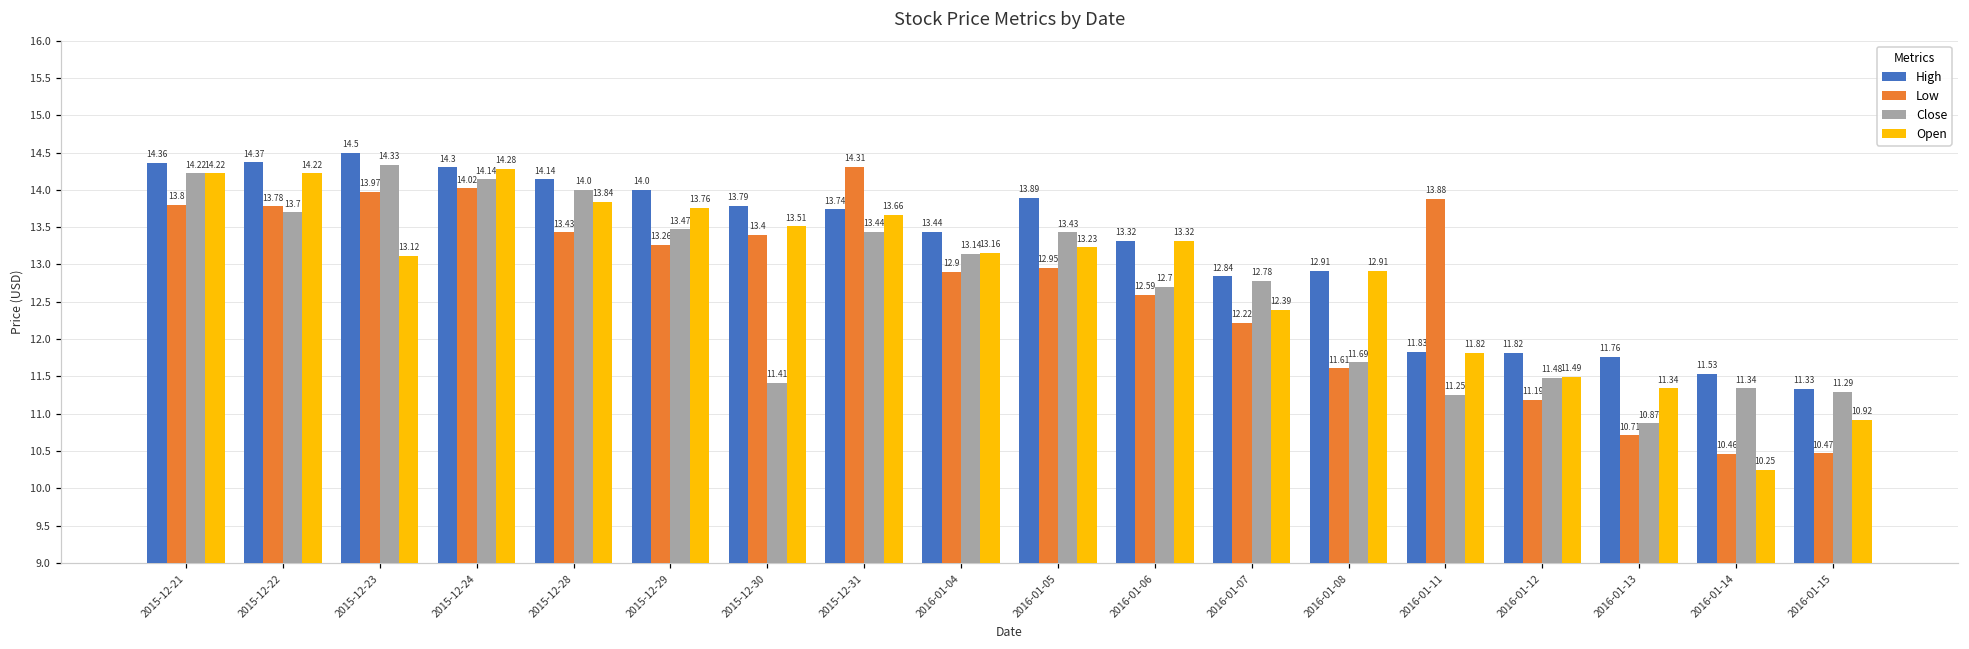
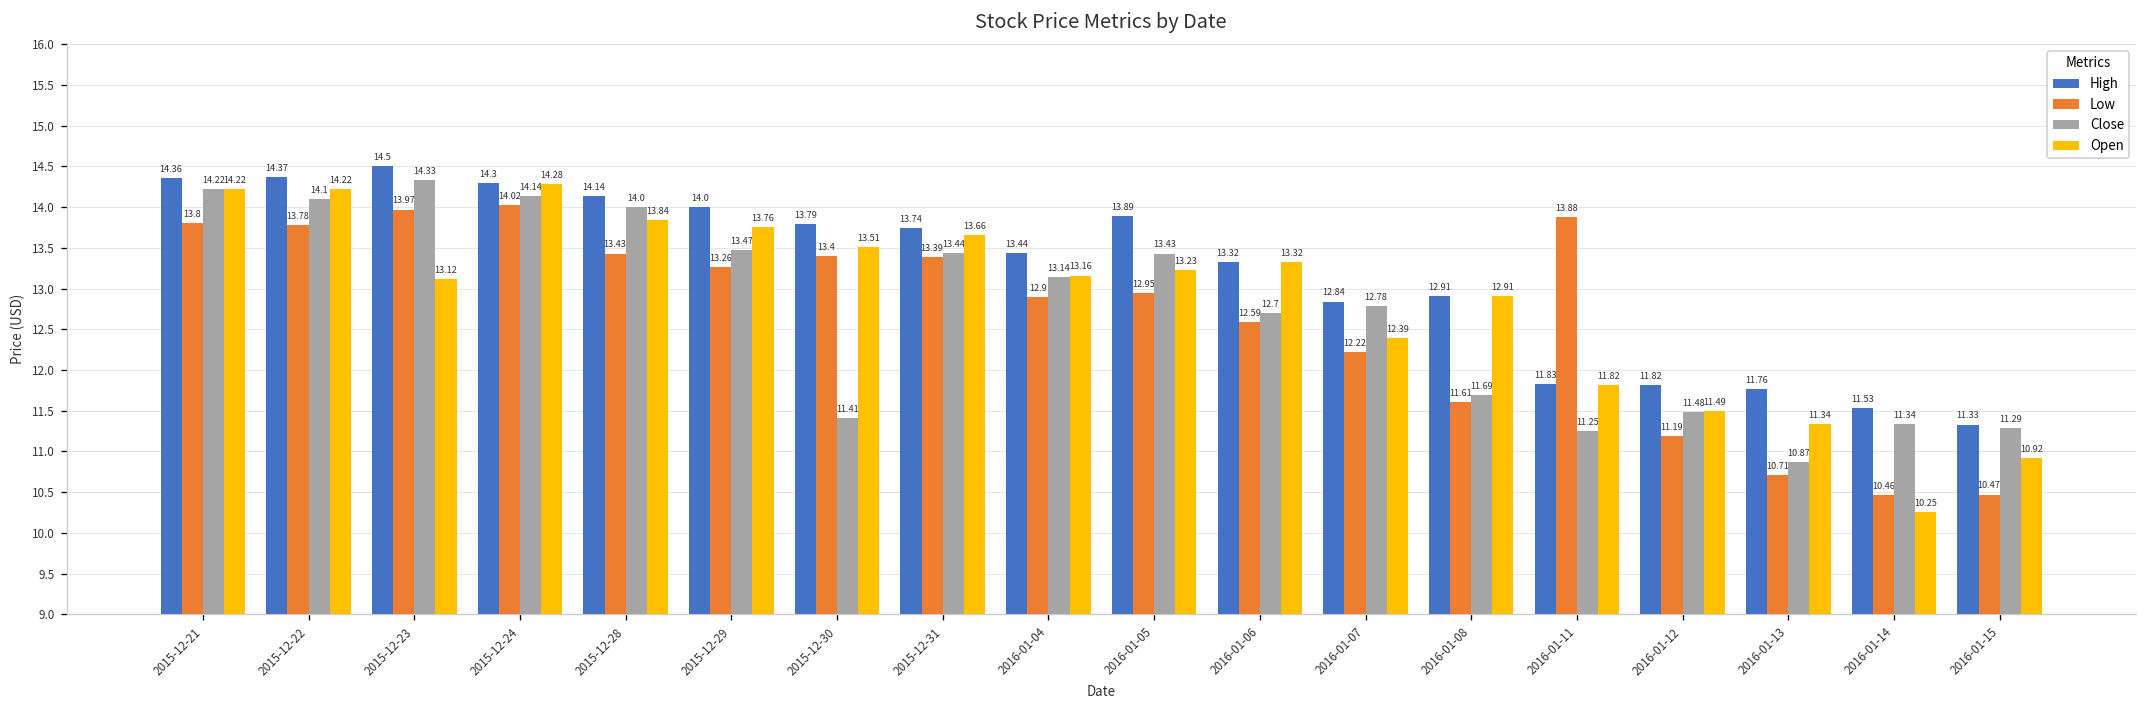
Close, 2015-12-22: 13.7 -> 14.1
Low, 2015-12-31: 14.31 -> 13.39
